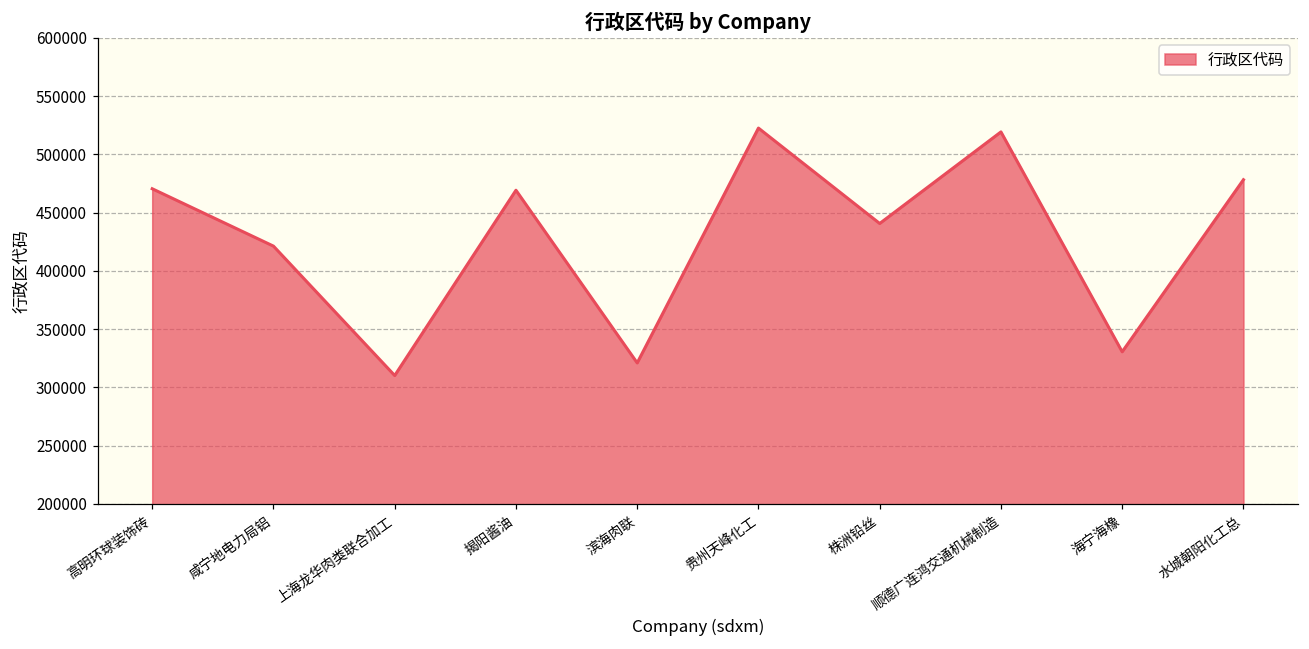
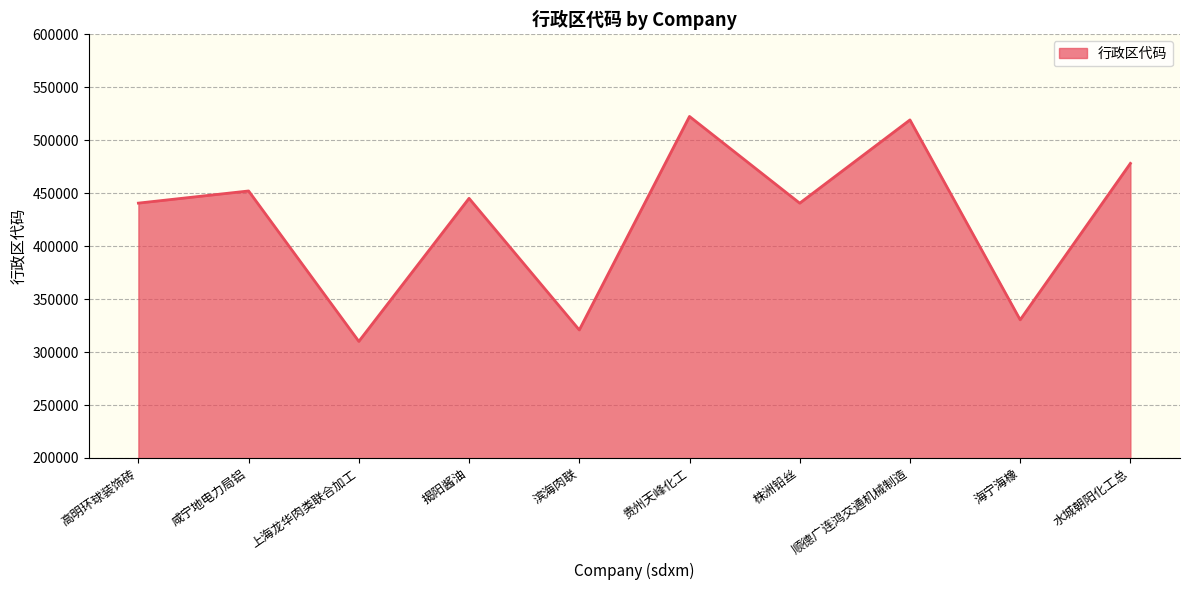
高明环球装饰砖: 470000 -> 441000
咸宁地电力局铝: 421000 -> 452000
揭阳酱油: 469000 -> 445000
